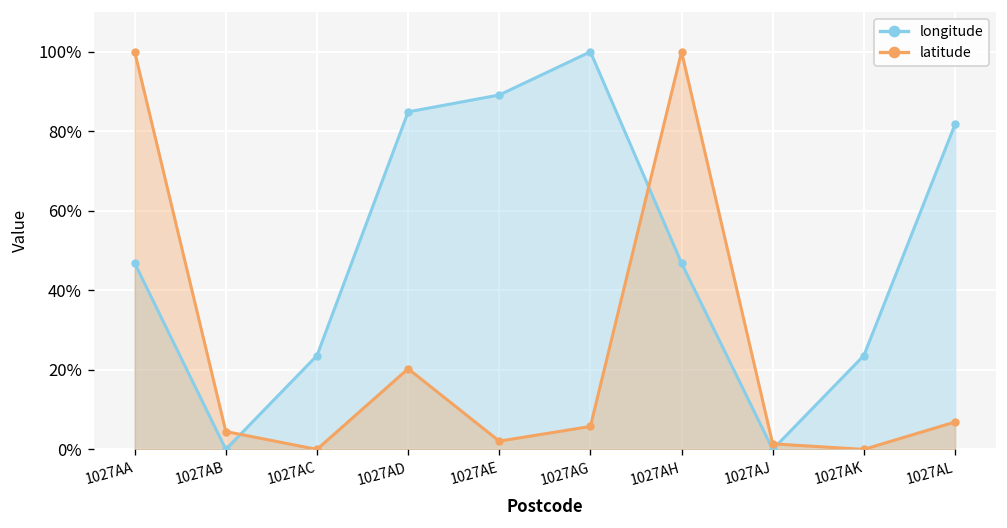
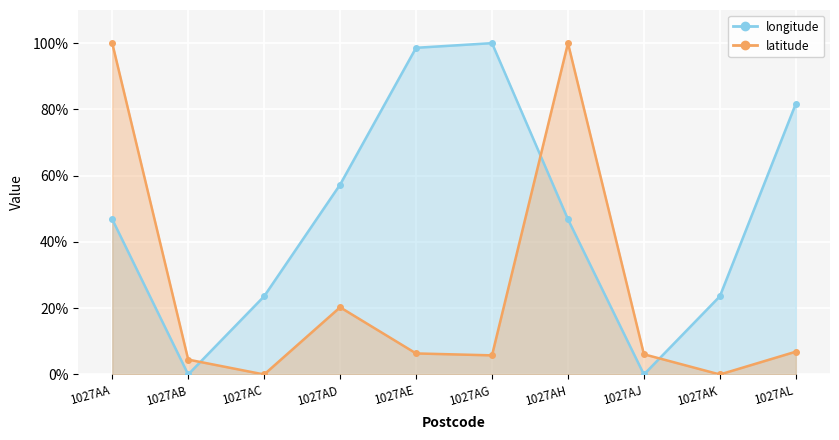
longitude, 1027AD: 85% -> 57%
longitude, 1027AE: 89% -> 99%
latitude, 1027AE: 2% -> 6%
latitude, 1027AJ: 1% -> 6%
